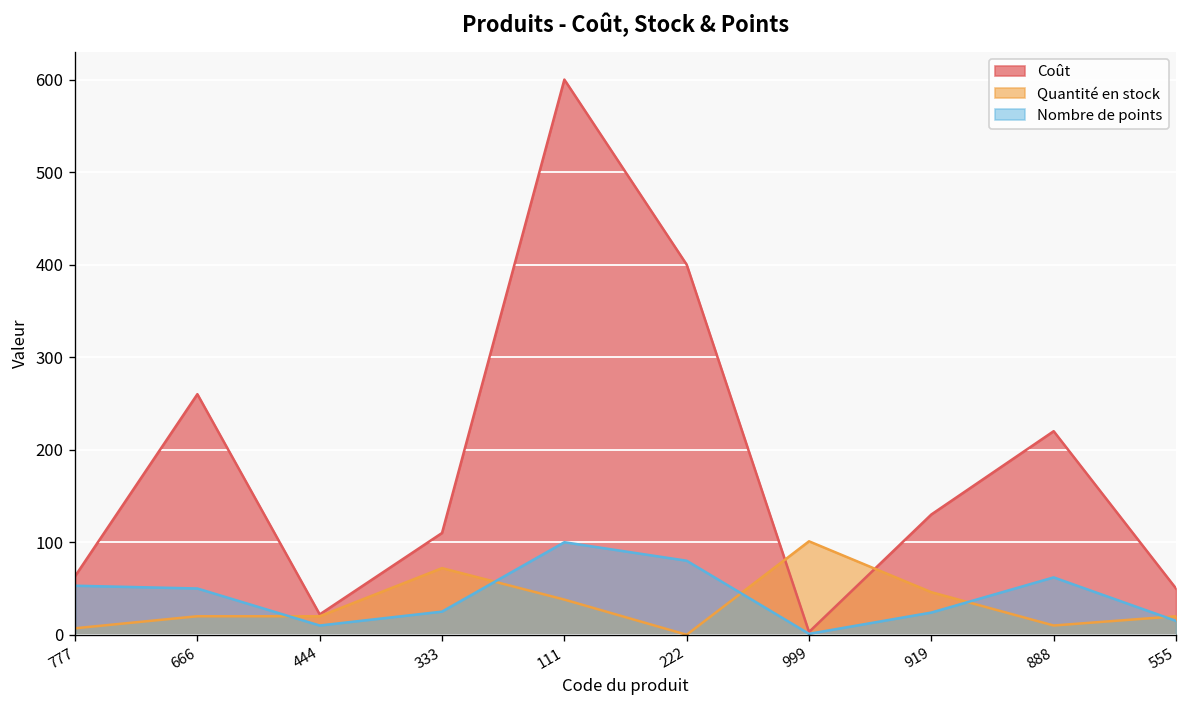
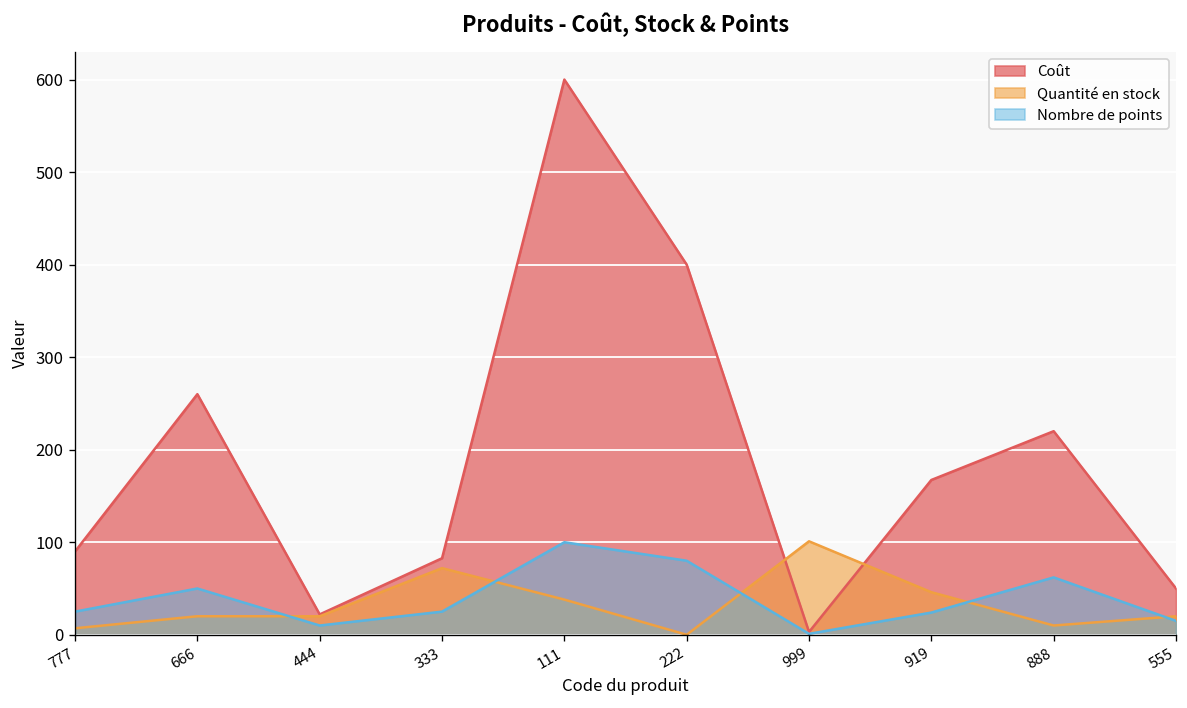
Coût, 777: 60 -> 90
Nombre de points, 777: 50 -> 30
Coût, 333: 110 -> 80
Coût, 919: 130 -> 170
